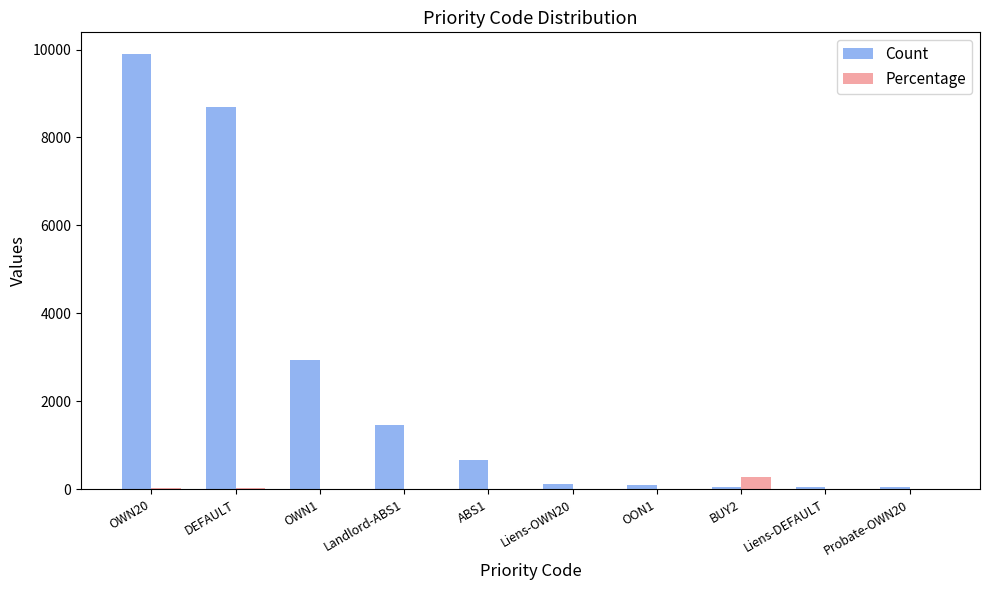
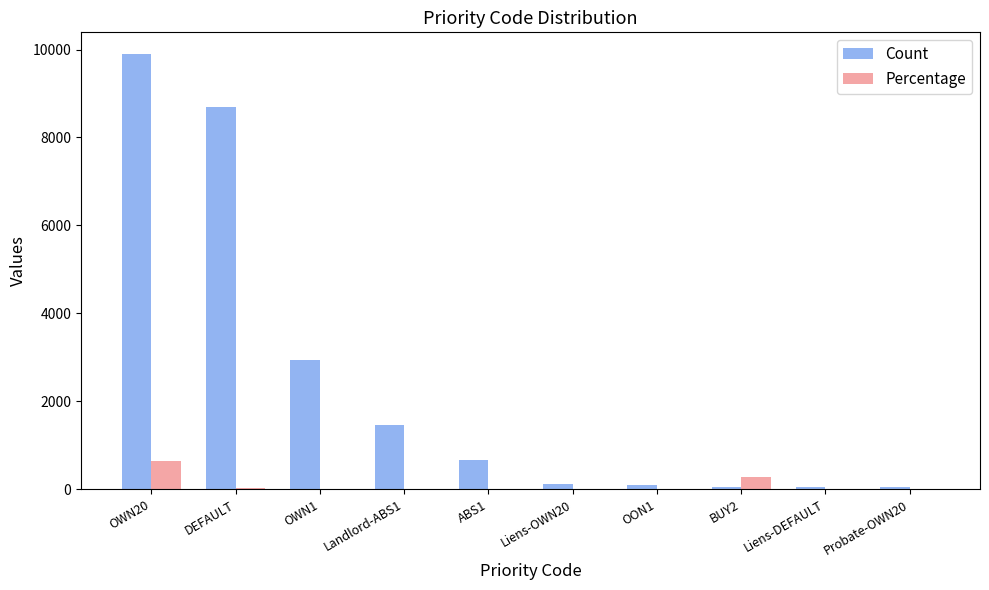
Percentage, OWN20: 0 -> 600
